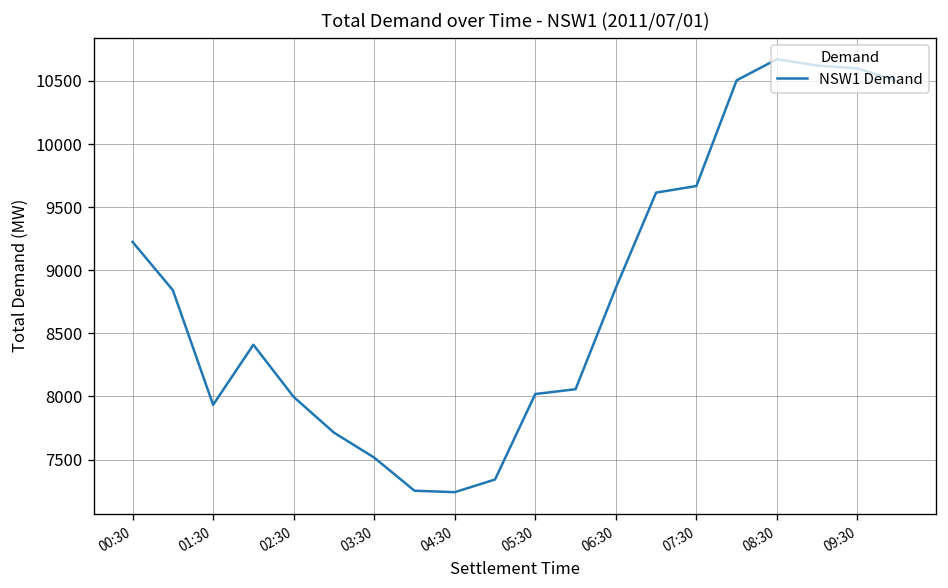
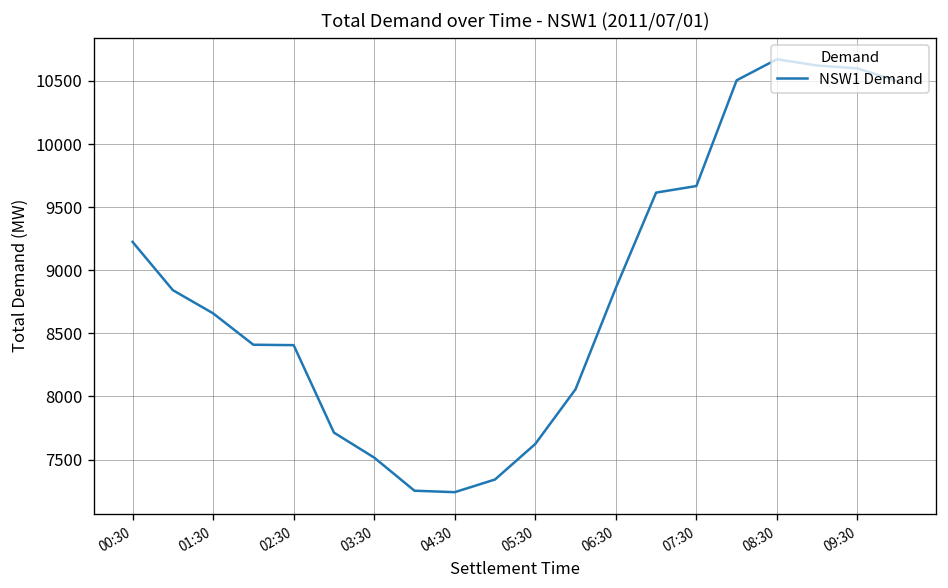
01:30: 7930 -> 8660
02:30: 8000 -> 8410
05:30: 8020 -> 7620
